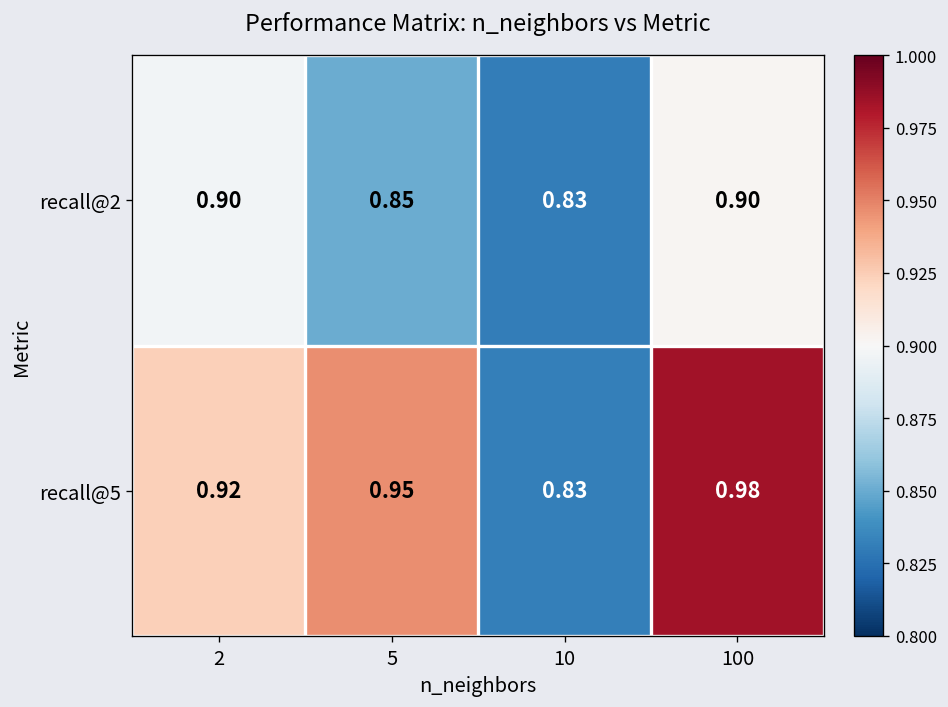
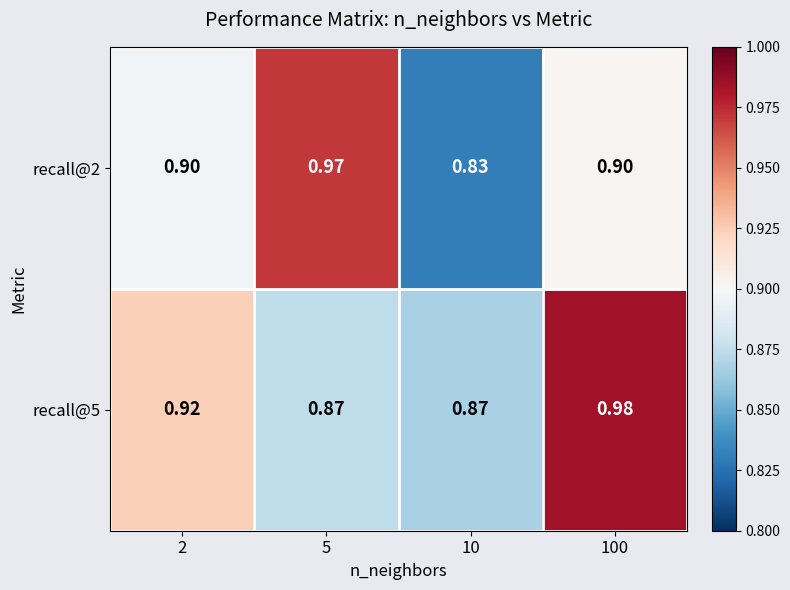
recall@2, 5: 0.85 -> 0.97
recall@5, 5: 0.95 -> 0.87
recall@5, 10: 0.83 -> 0.87
